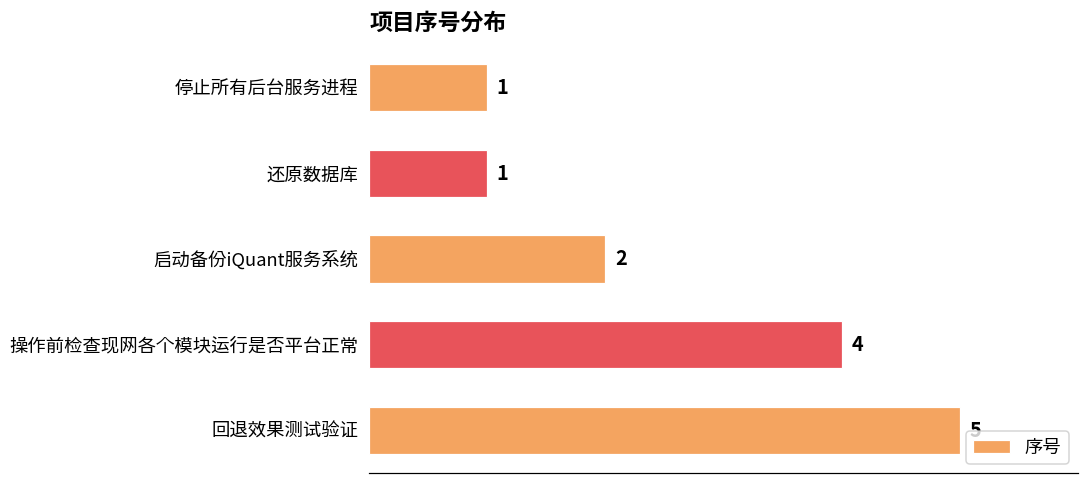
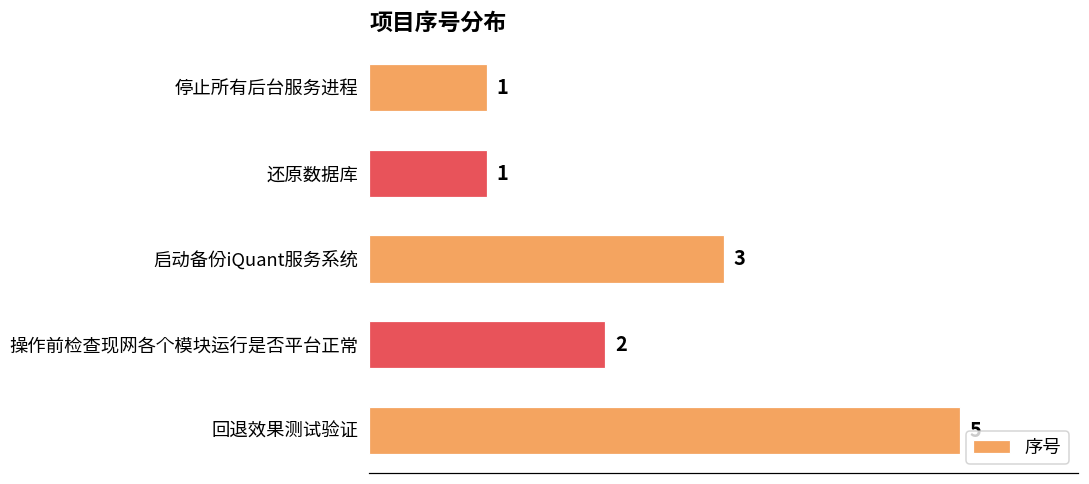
启动备份iQuant服务系统: 2 -> 3
操作前检查现网各个模块运行是否平台正常: 4 -> 2
